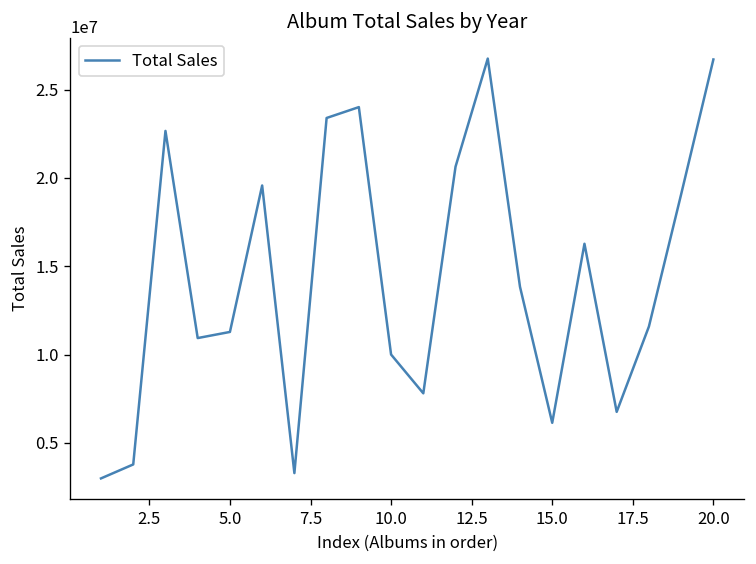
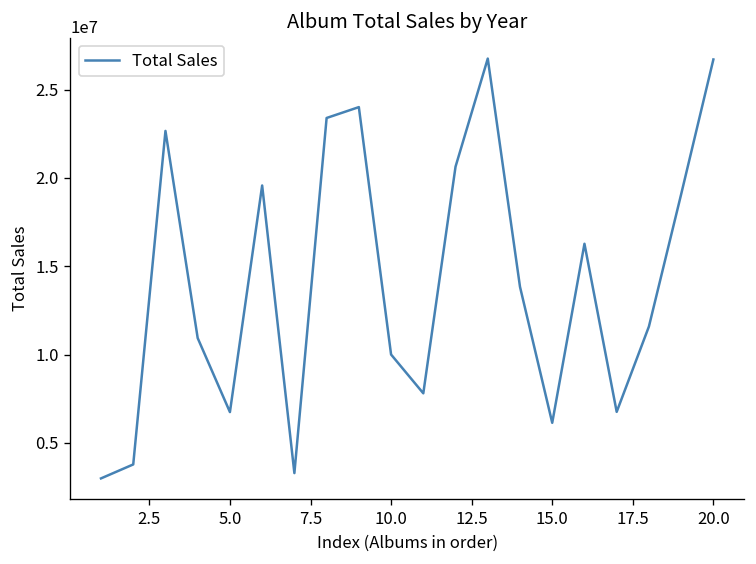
5.0: 11300000 -> 6700000
